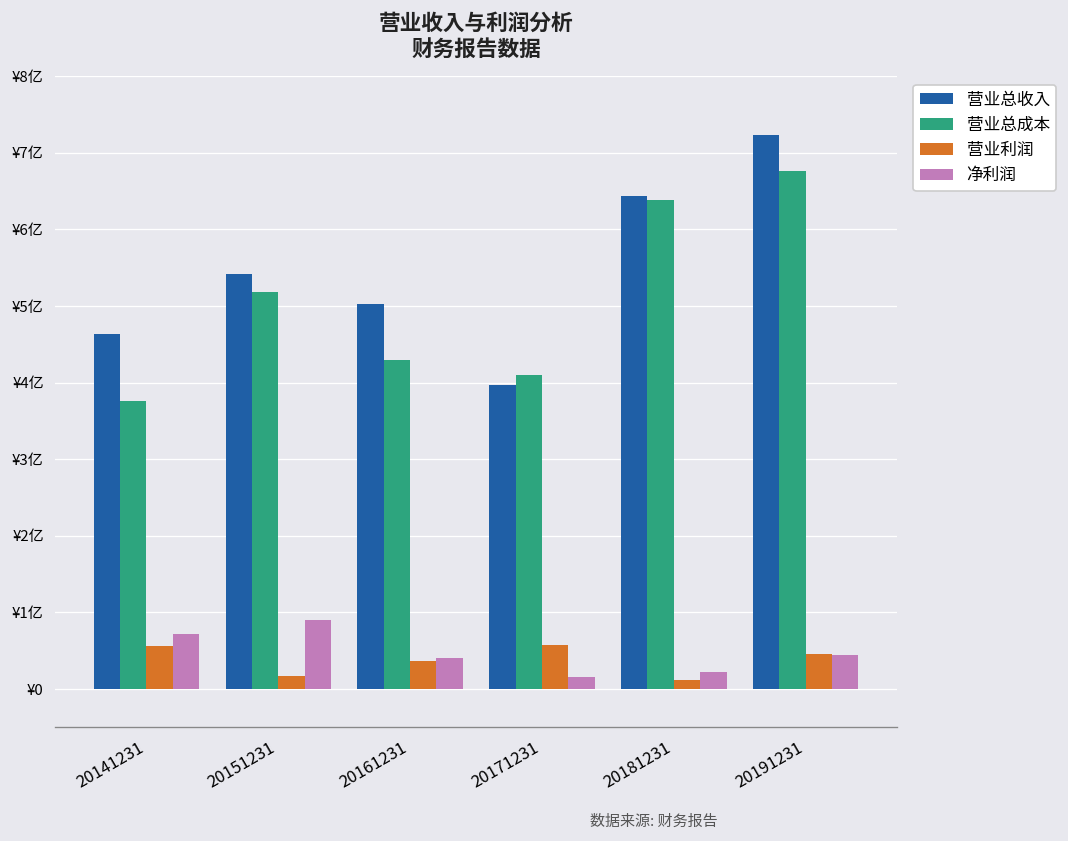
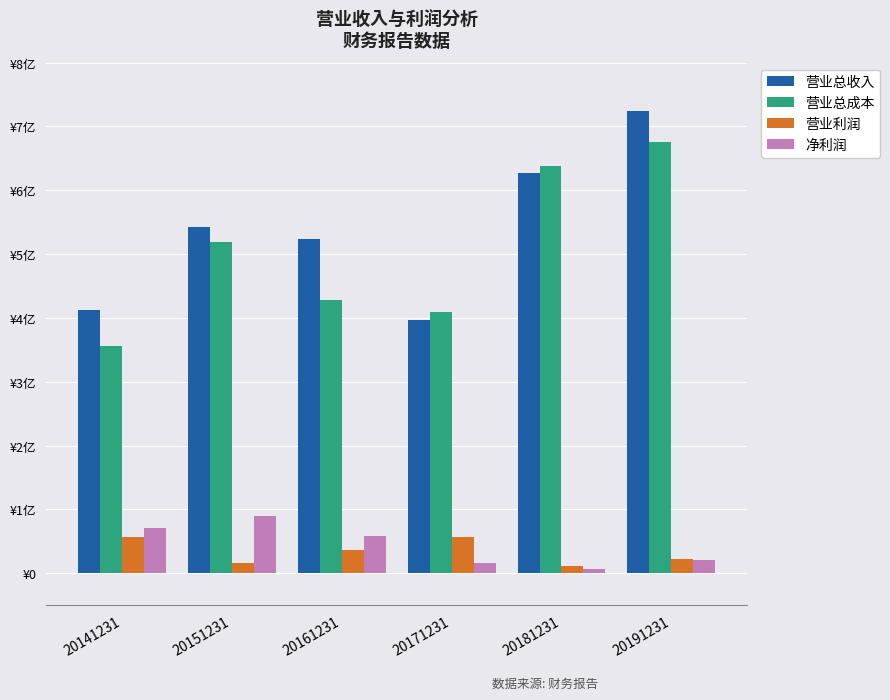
营业总收入, 20141231: ¥4.6亿 -> ¥4.1亿
营业总成本, 20141231: ¥3.8亿 -> ¥3.6亿
营业总收入, 20161231: ¥5.0亿 -> ¥5.2亿
净利润, 20161231: ¥0.4亿 -> ¥0.6亿
营业总收入, 20181231: ¥6.4亿 -> ¥6.3亿
净利润, 20181231: ¥0.2亿 -> ¥0.1亿
营业利润, 20191231: ¥0.5亿 -> ¥0.2亿
净利润, 20191231: ¥0.4亿 -> ¥0.2亿
